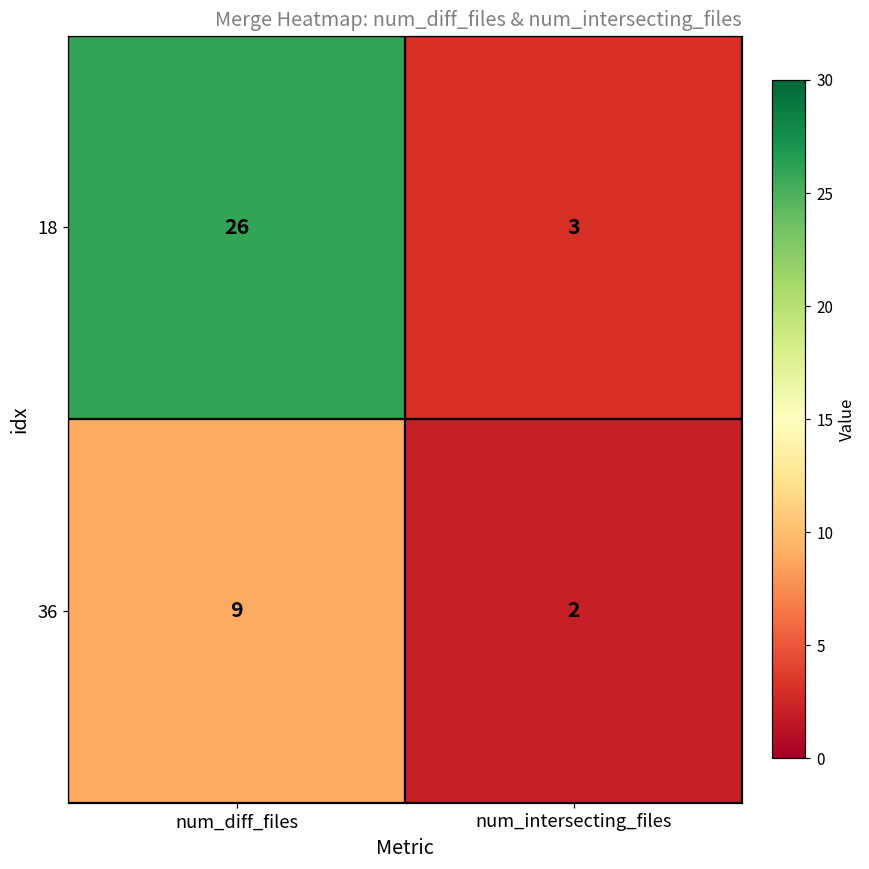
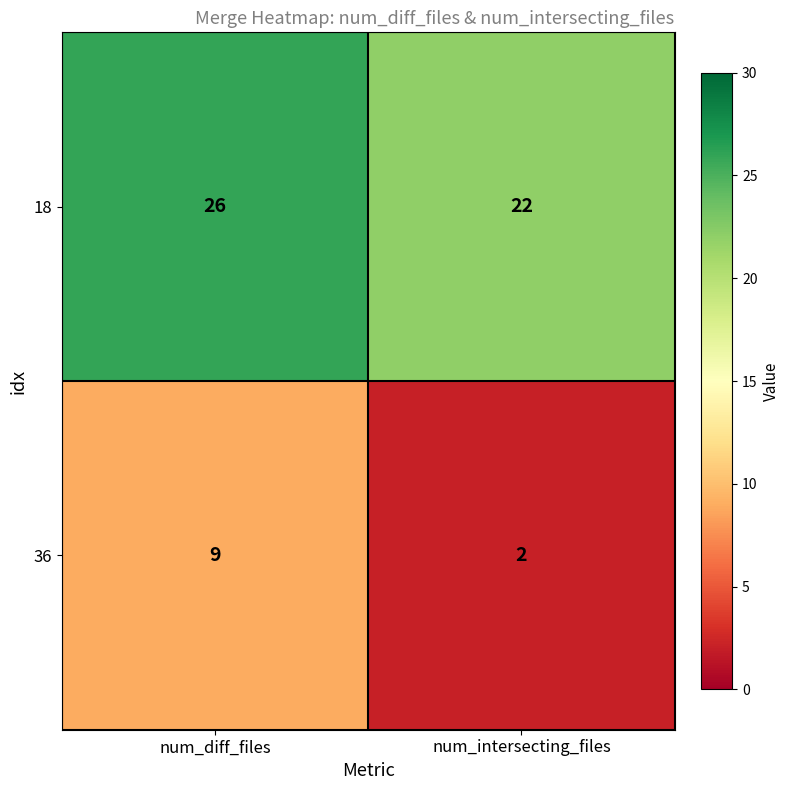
18, num_intersecting_files: 3 -> 22
